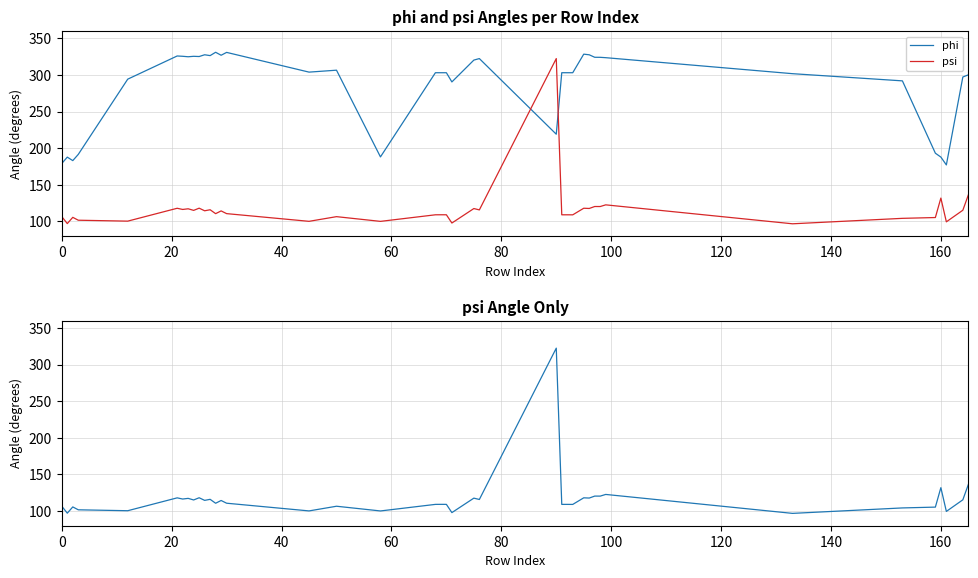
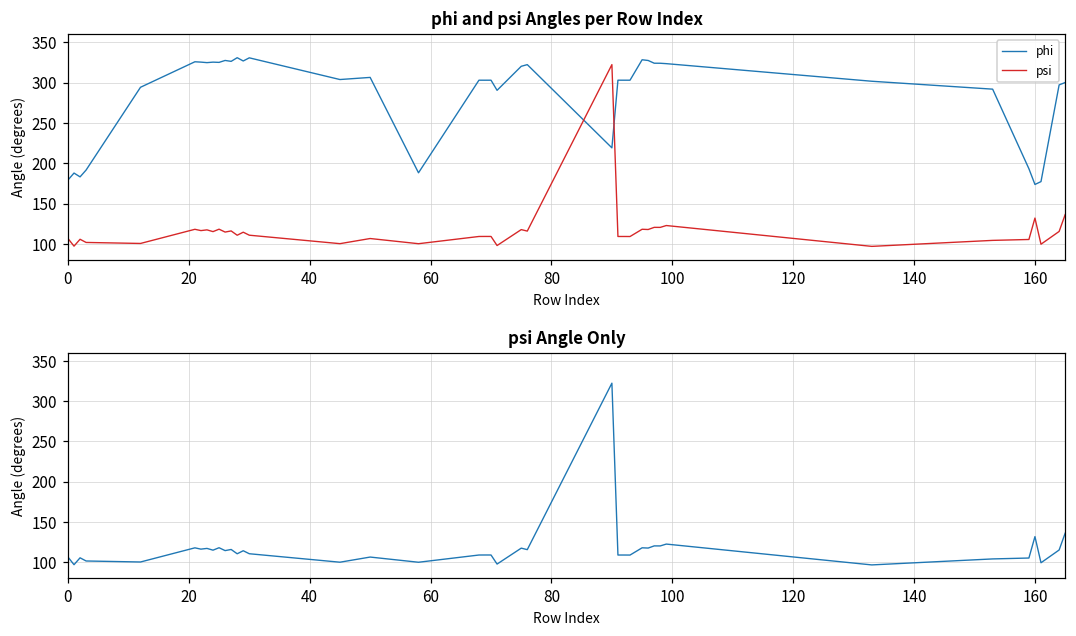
phi and psi Angles per Row Index, phi, 160: 190 -> 170
